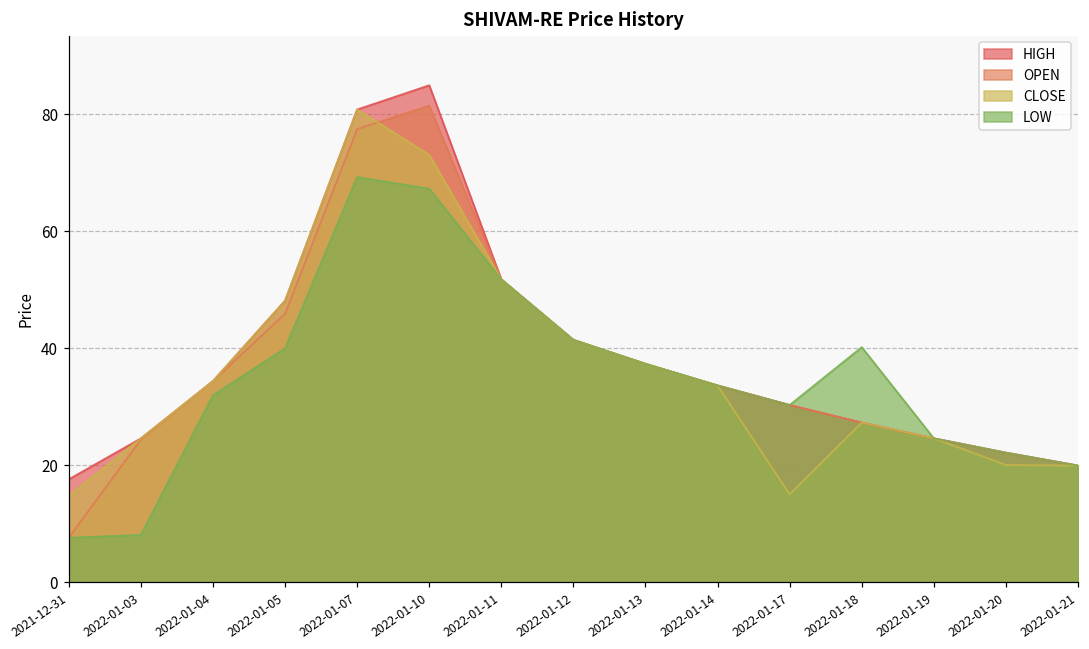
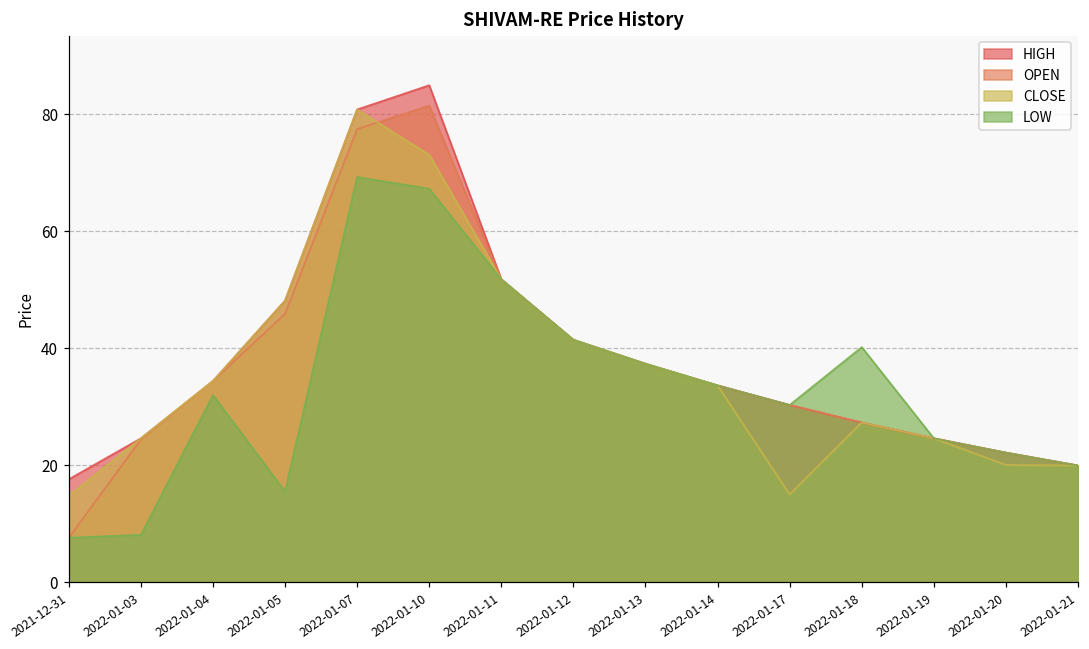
LOW, 2022-01-05: 40 -> 16
